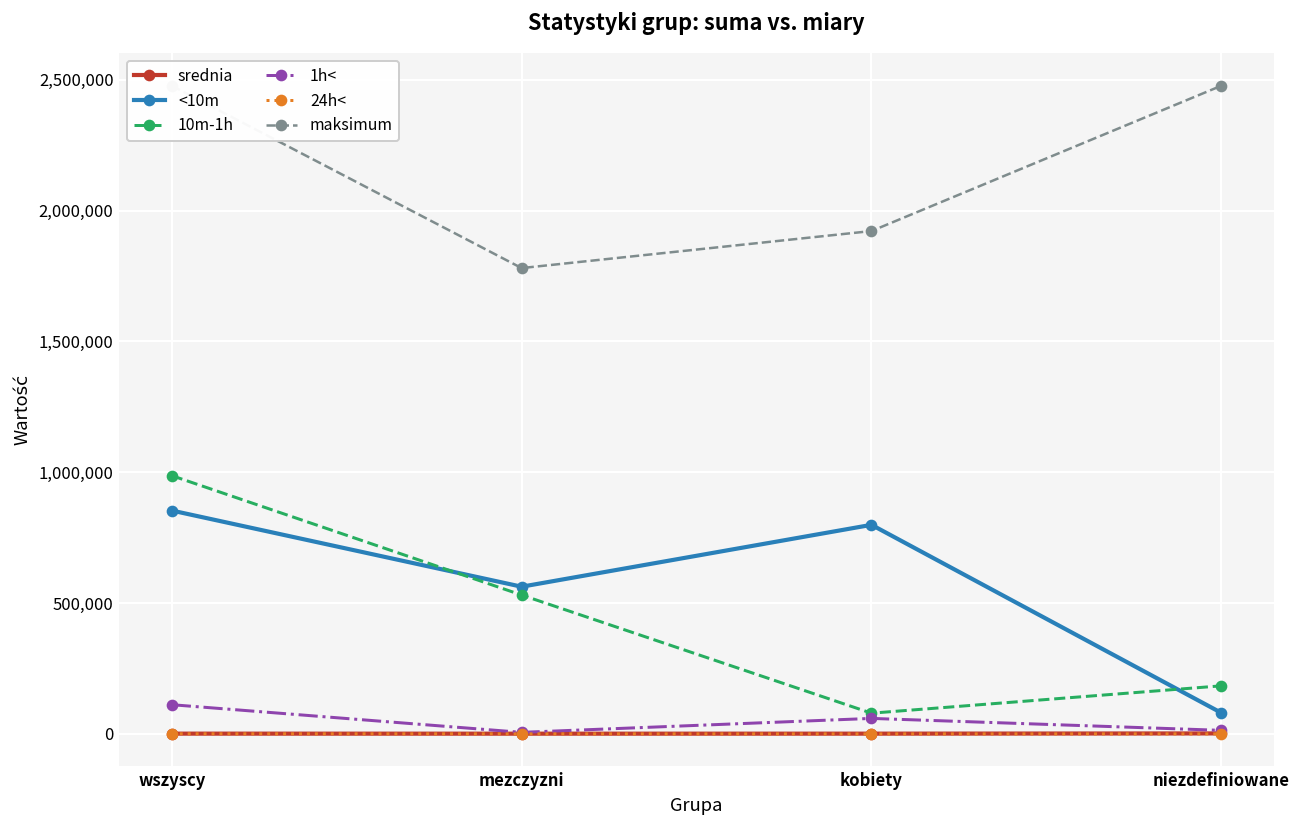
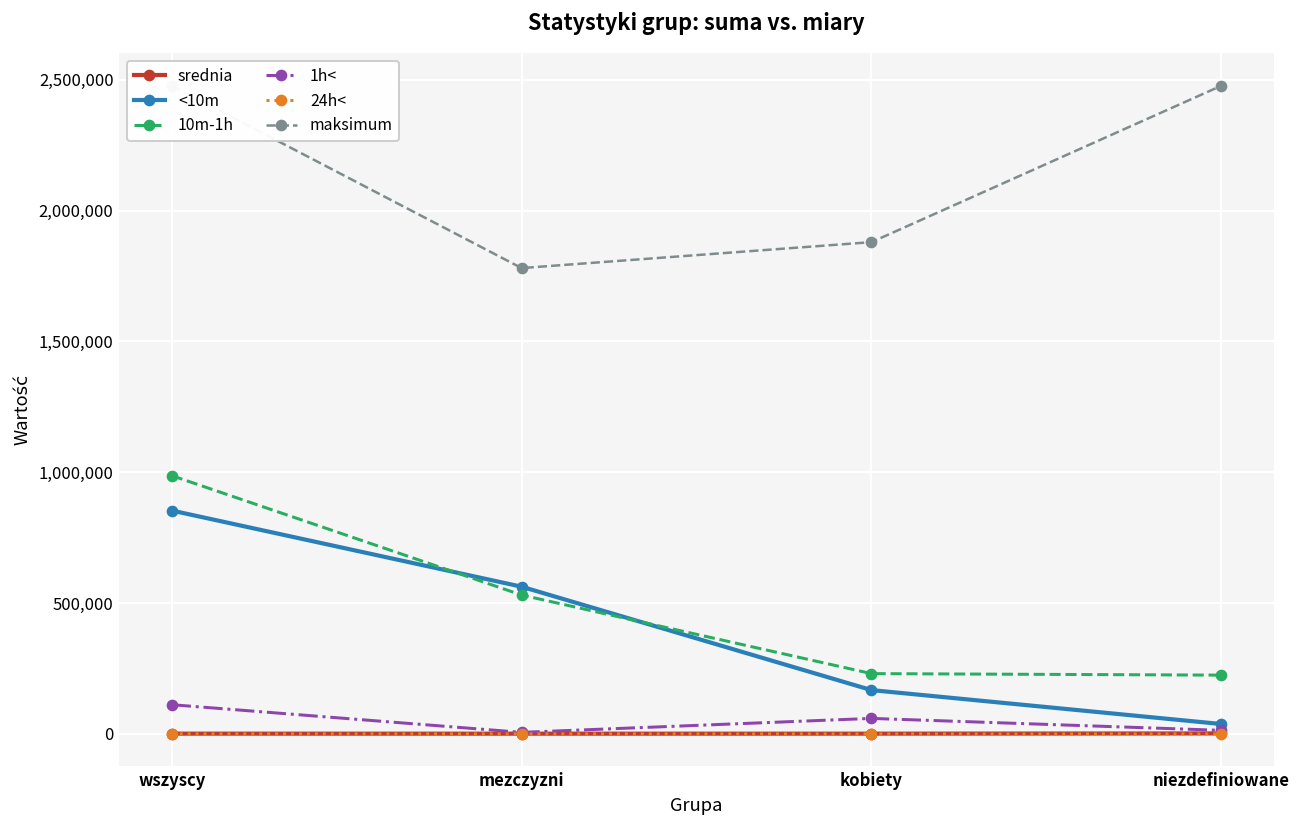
<10m, kobiety: 800,000 -> 170,000
10m-1h, kobiety: 80,000 -> 230,000
maksimum, kobiety: 1,920,000 -> 1,880,000
<10m, niezdefiniowane: 80,000 -> 40,000
10m-1h, niezdefiniowane: 180,000 -> 220,000
